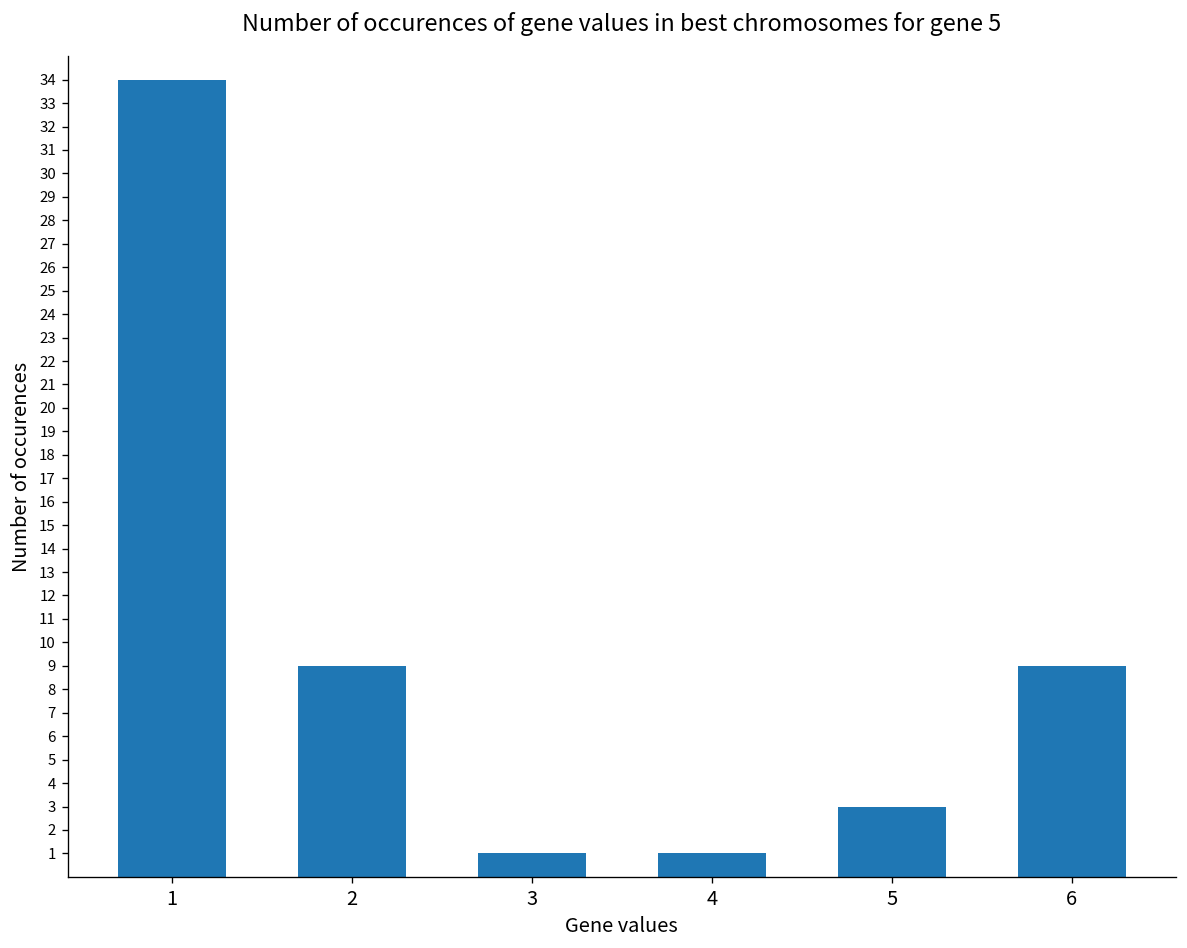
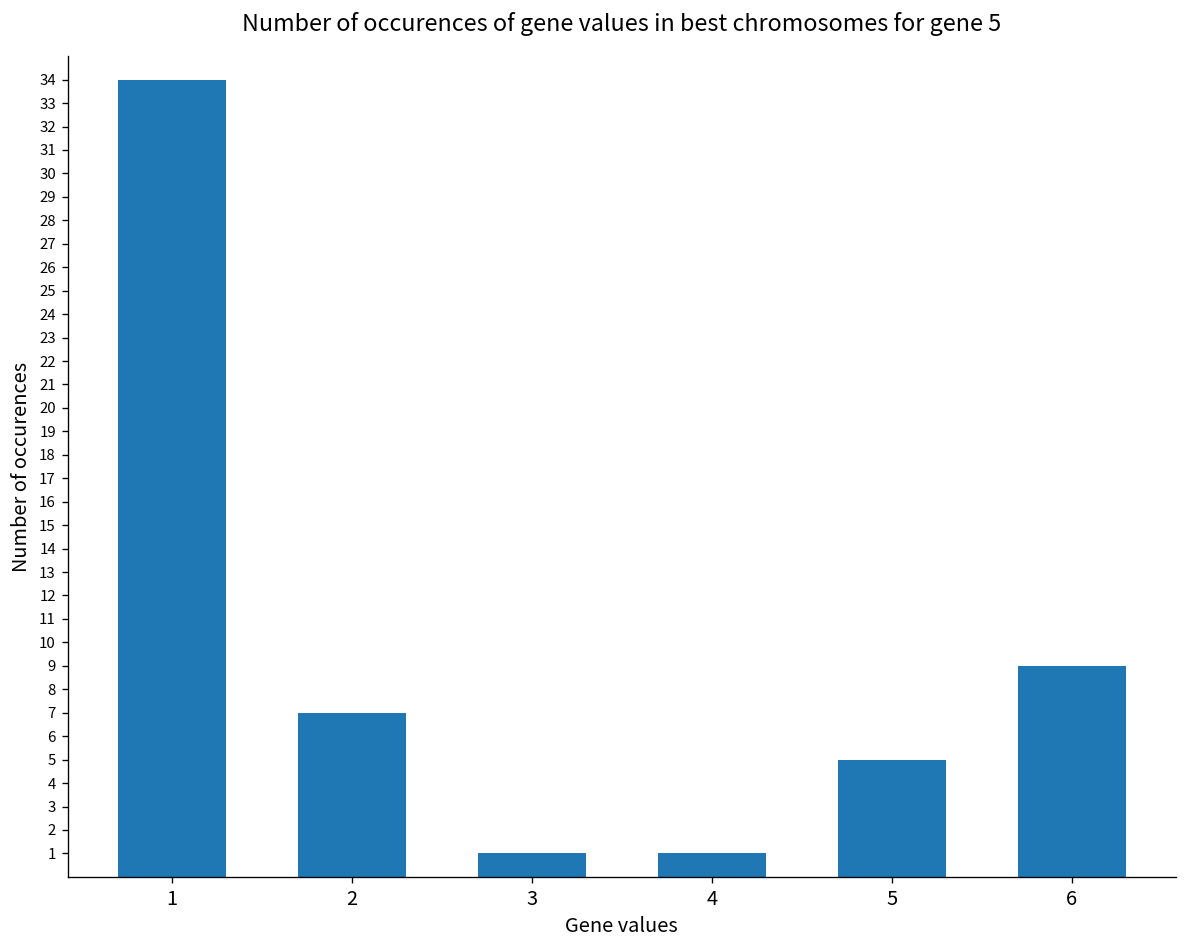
2: 9 -> 7
5: 3 -> 5
